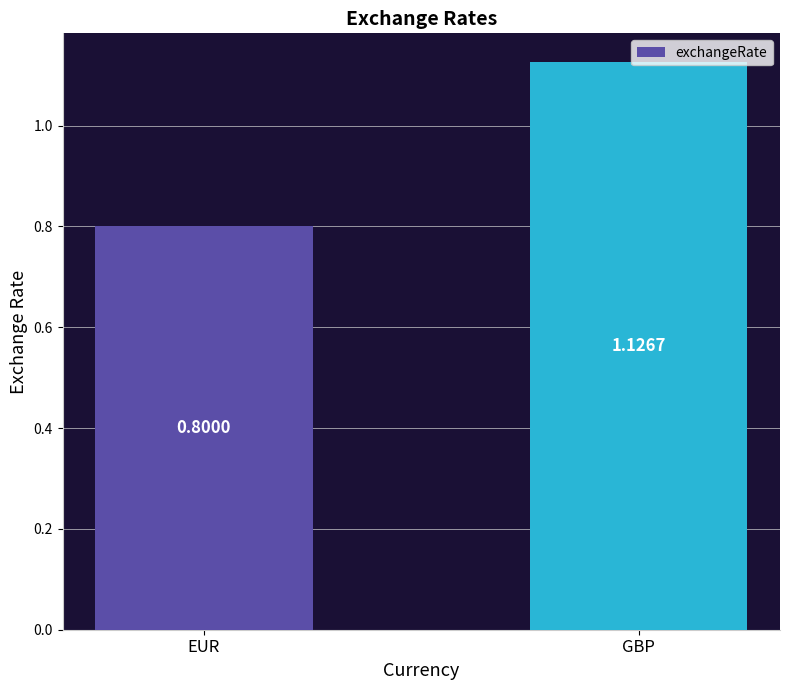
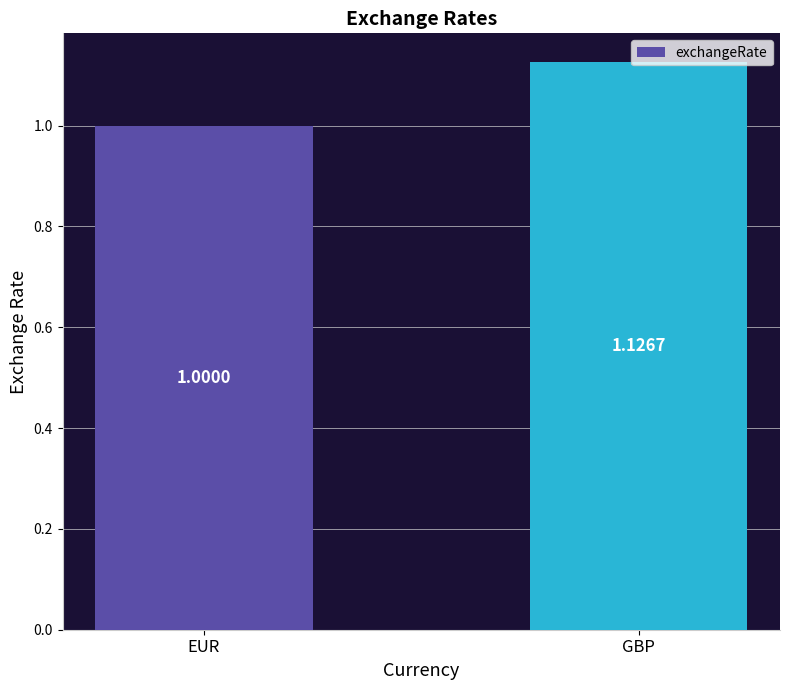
EUR: 0.8000 -> 1.0000
